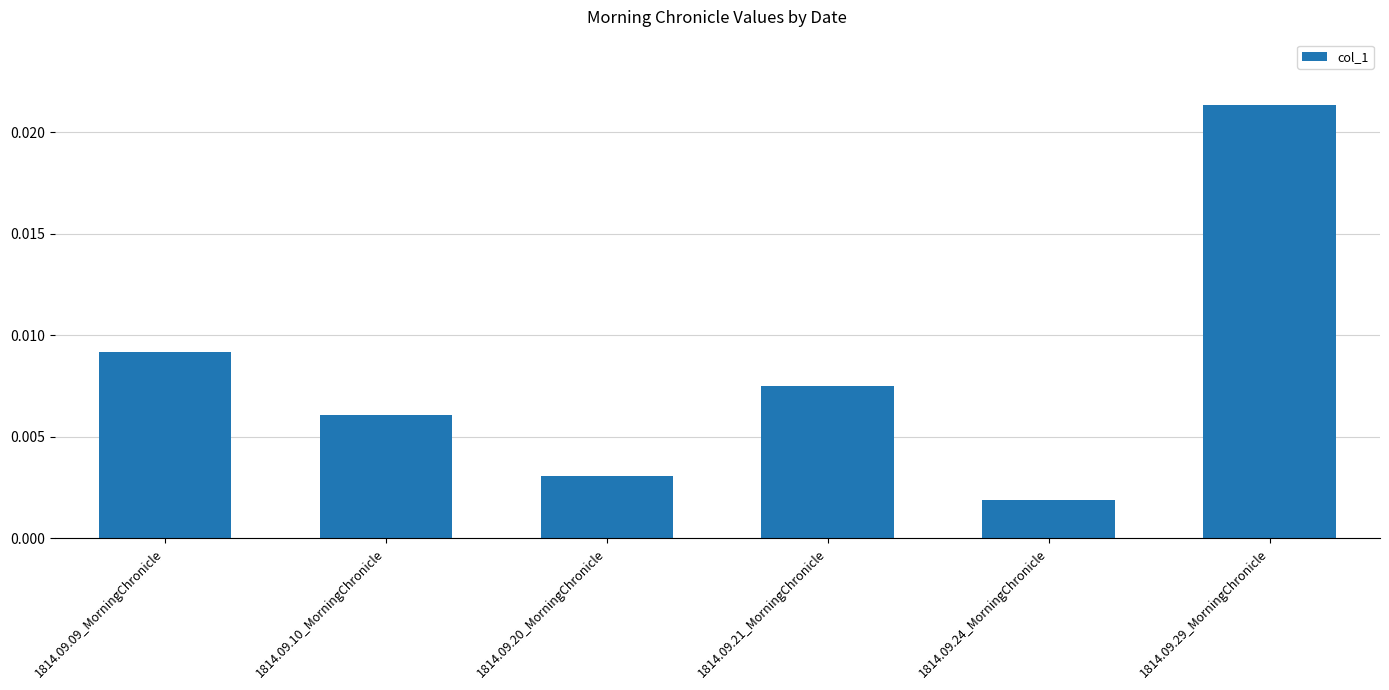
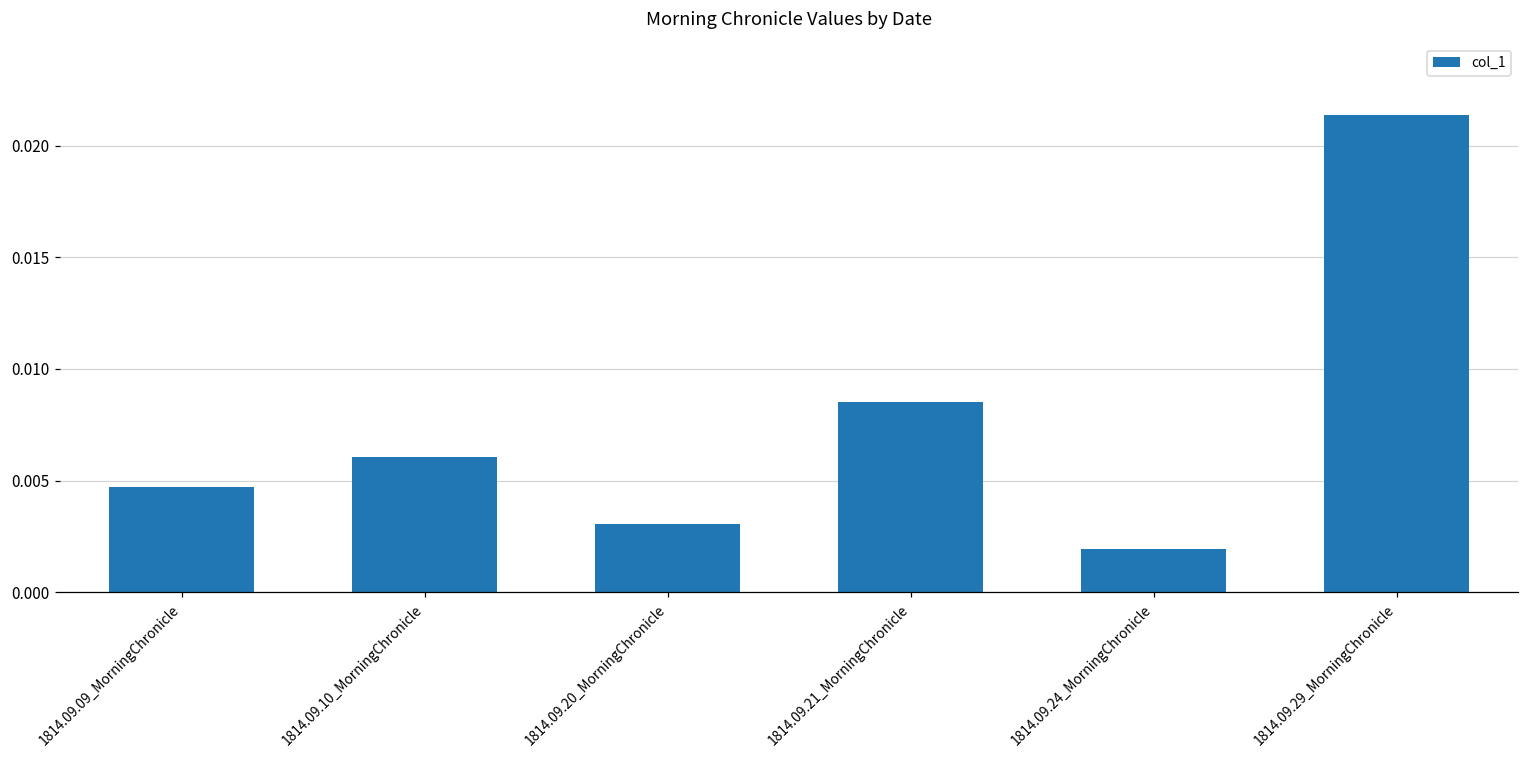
1814.09.09_MorningChronicle: 0.0092 -> 0.0047
1814.09.21_MorningChronicle: 0.0075 -> 0.0085
